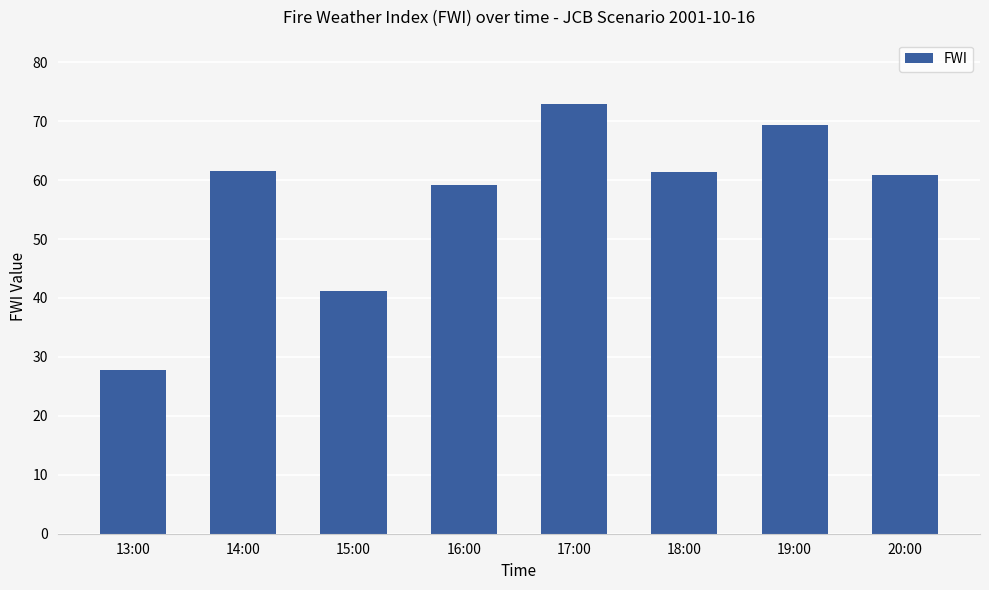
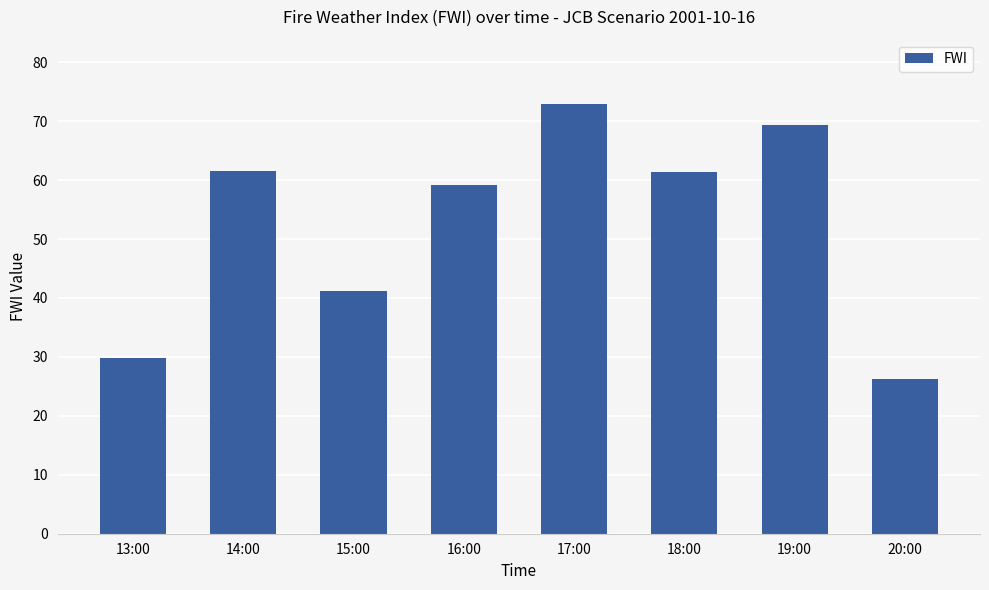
13:00: 28 -> 30
20:00: 61 -> 26
